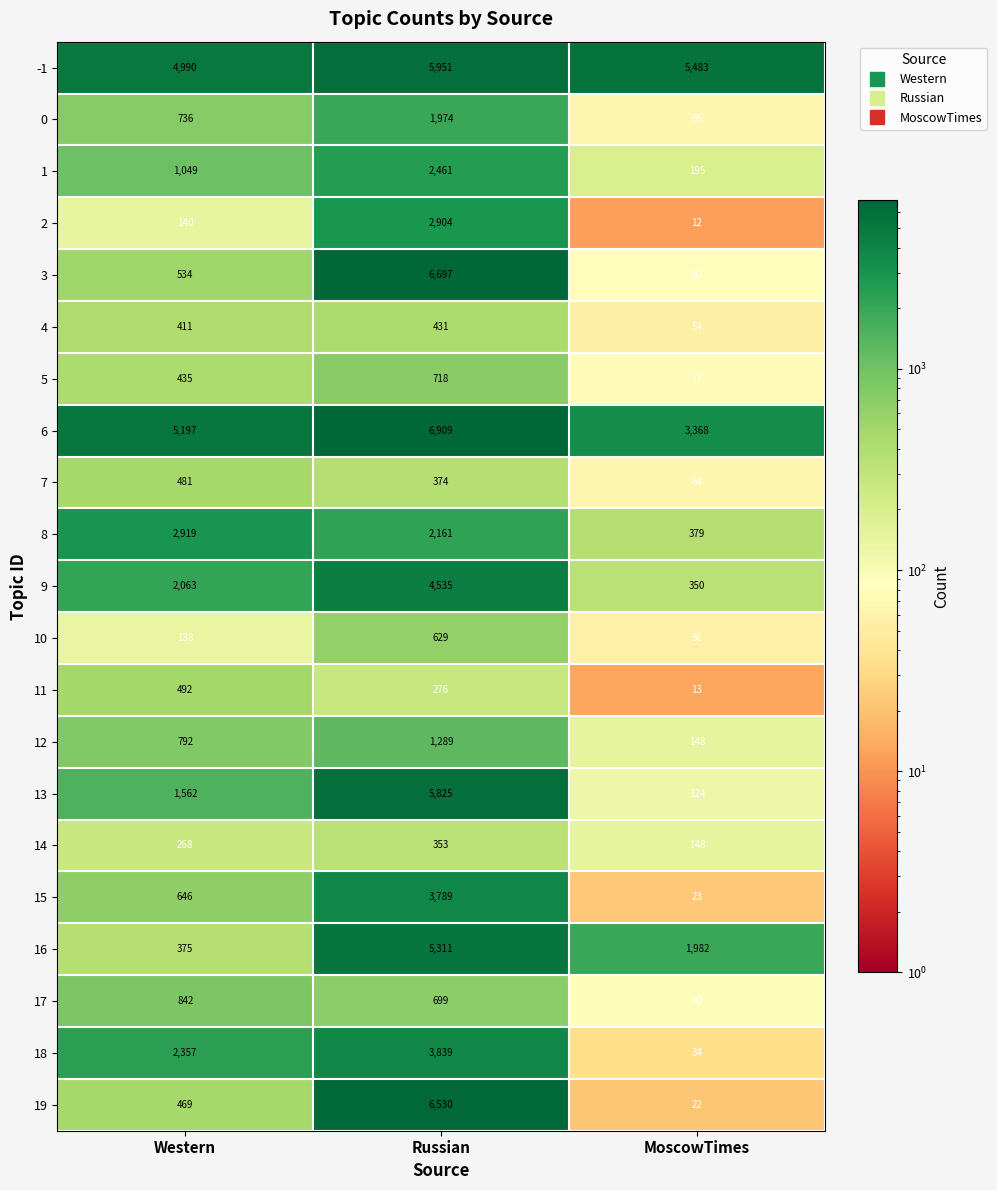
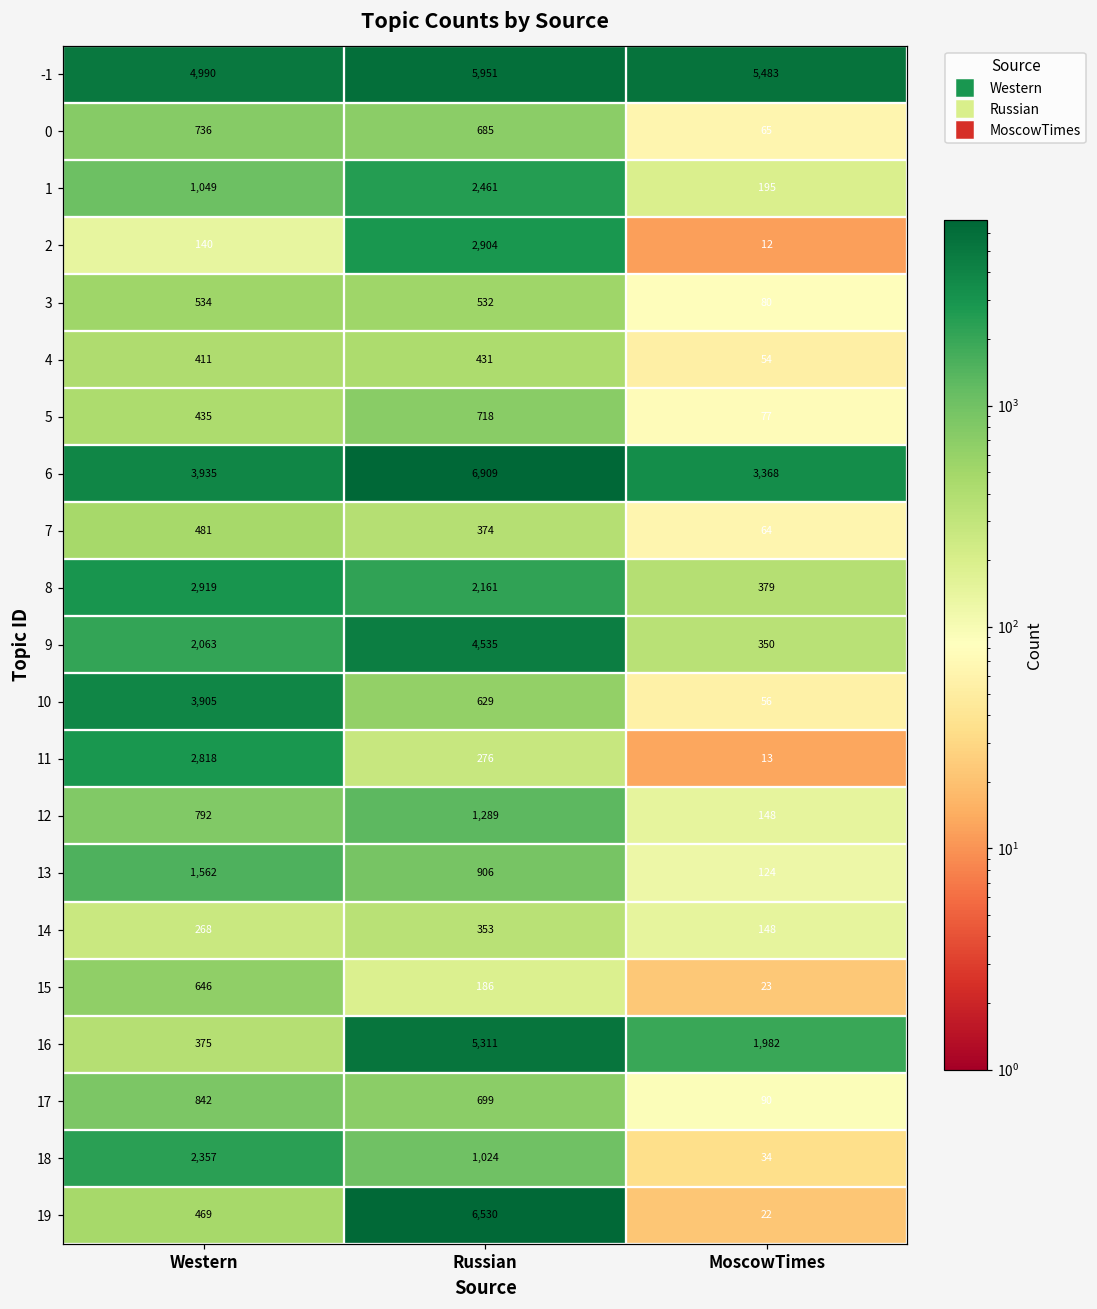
0, Russian: 1,974 -> 685
3, Russian: 6,697 -> 532
6, Western: 5,197 -> 3,935
10, Western: 138 -> 3,905
11, Western: 492 -> 2,818
13, Russian: 5,825 -> 906
15, Russian: 3,789 -> 186
18, Russian: 3,839 -> 1,024
